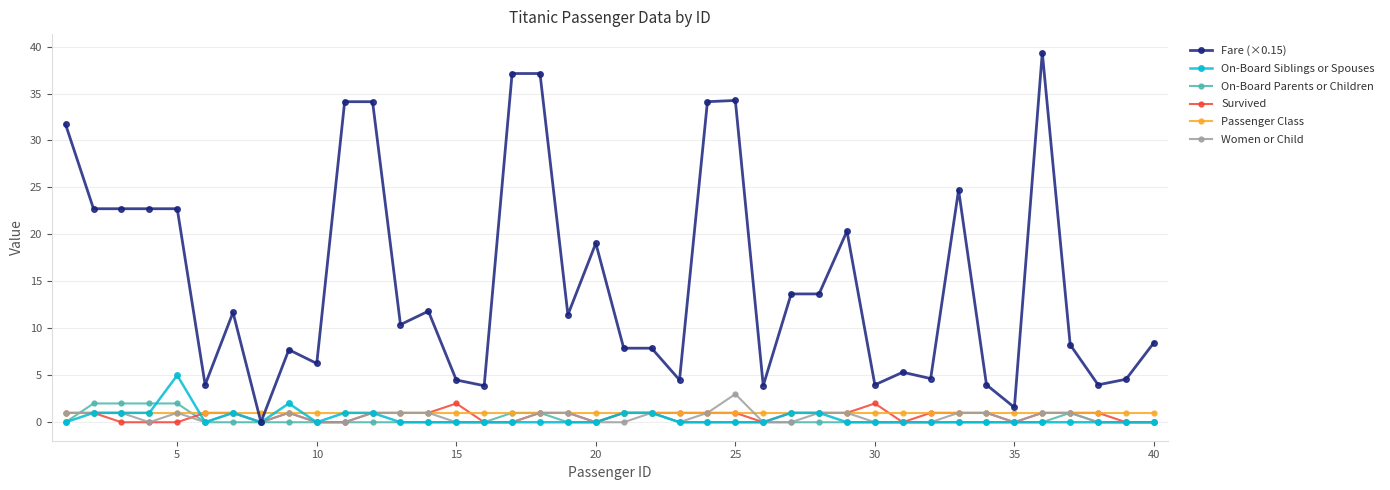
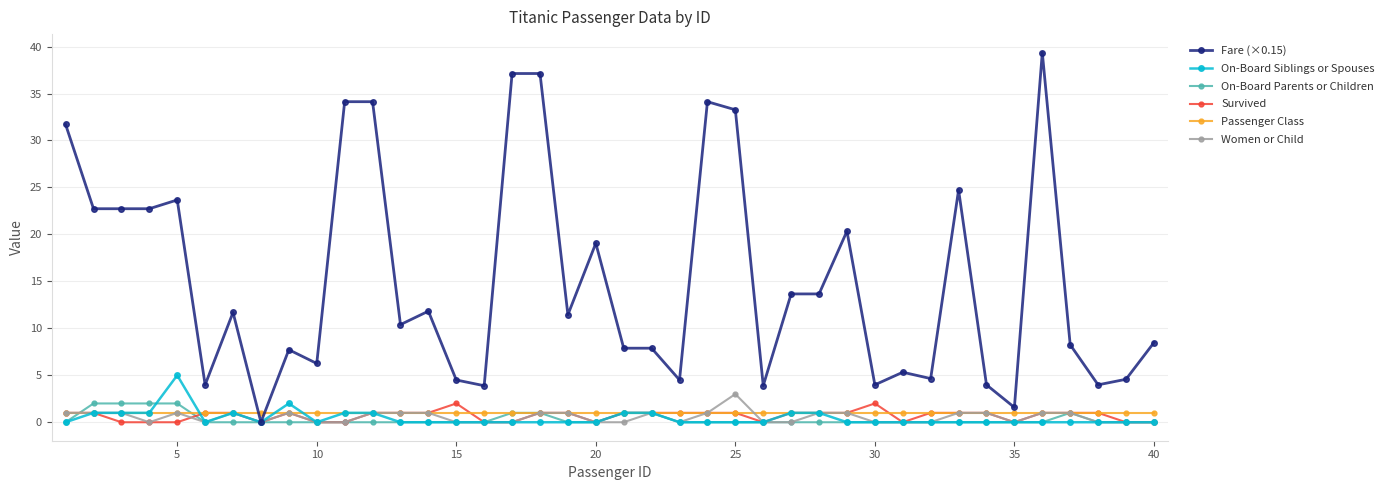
Fare (×0.15), 5: 23 -> 24
Fare (×0.15), 25: 34 -> 33
